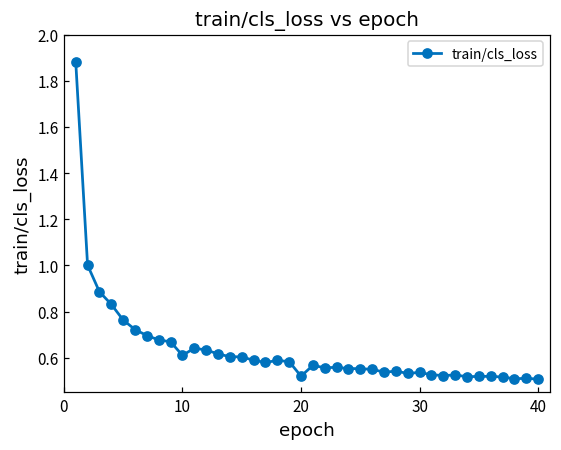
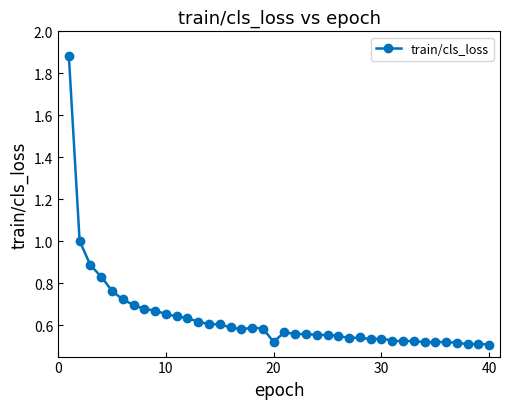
10: 0.61 -> 0.65
